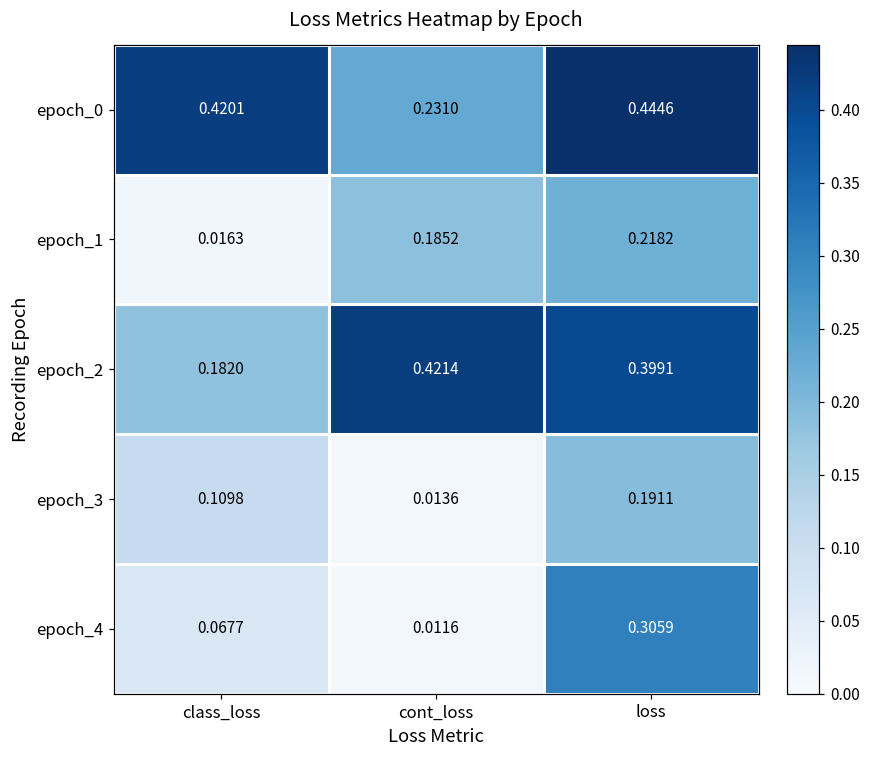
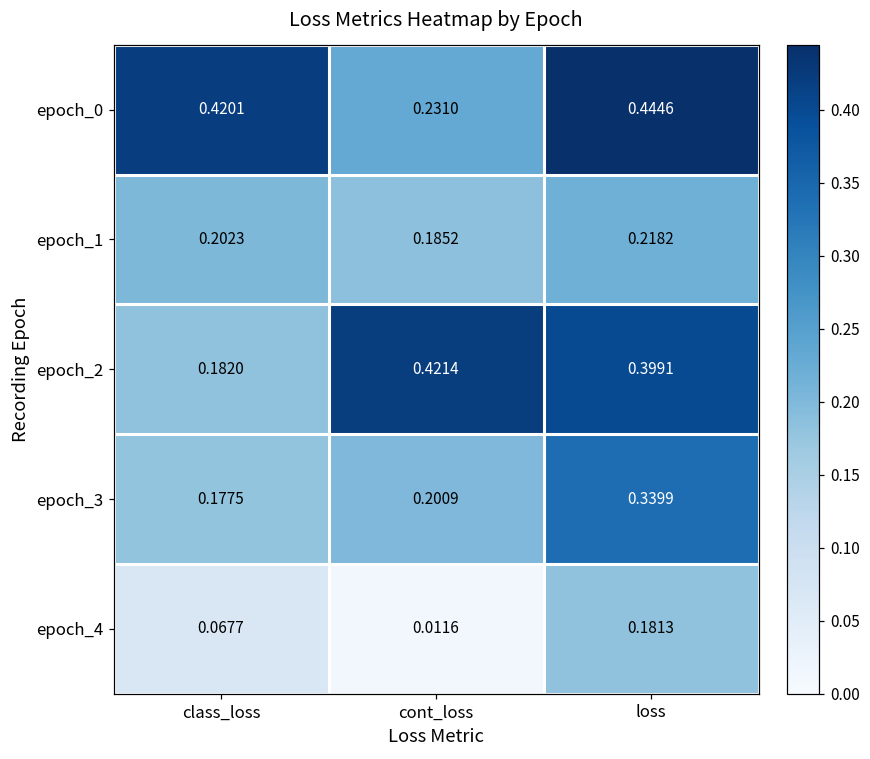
epoch_1, class_loss: 0.0163 -> 0.2023
epoch_3, class_loss: 0.1098 -> 0.1775
epoch_3, cont_loss: 0.0136 -> 0.2009
epoch_3, loss: 0.1911 -> 0.3399
epoch_4, loss: 0.3059 -> 0.1813
